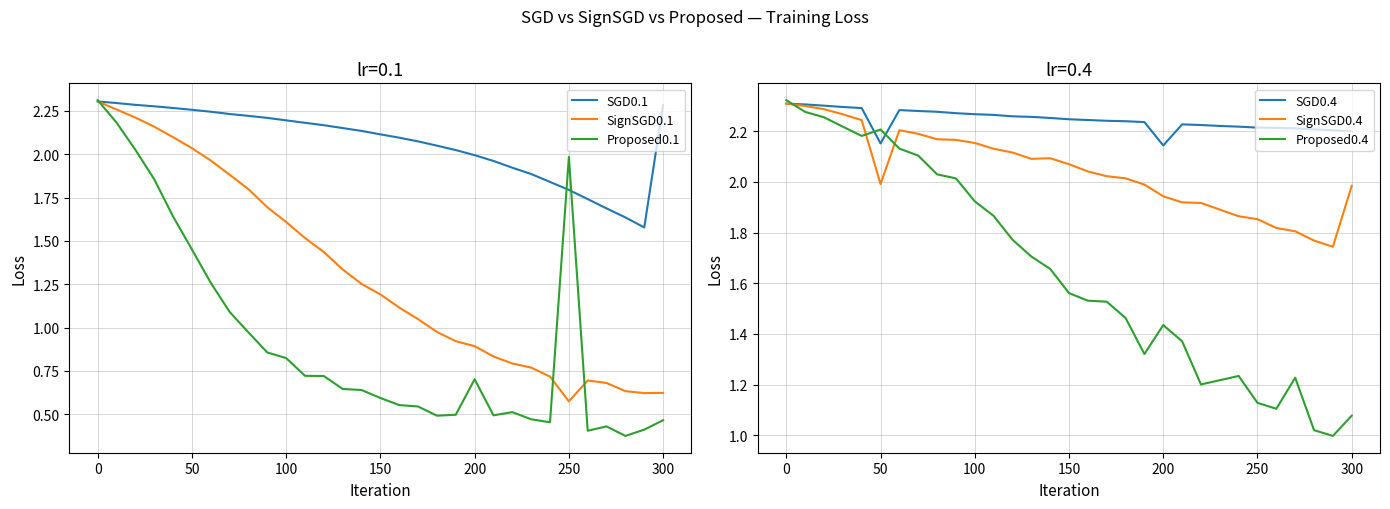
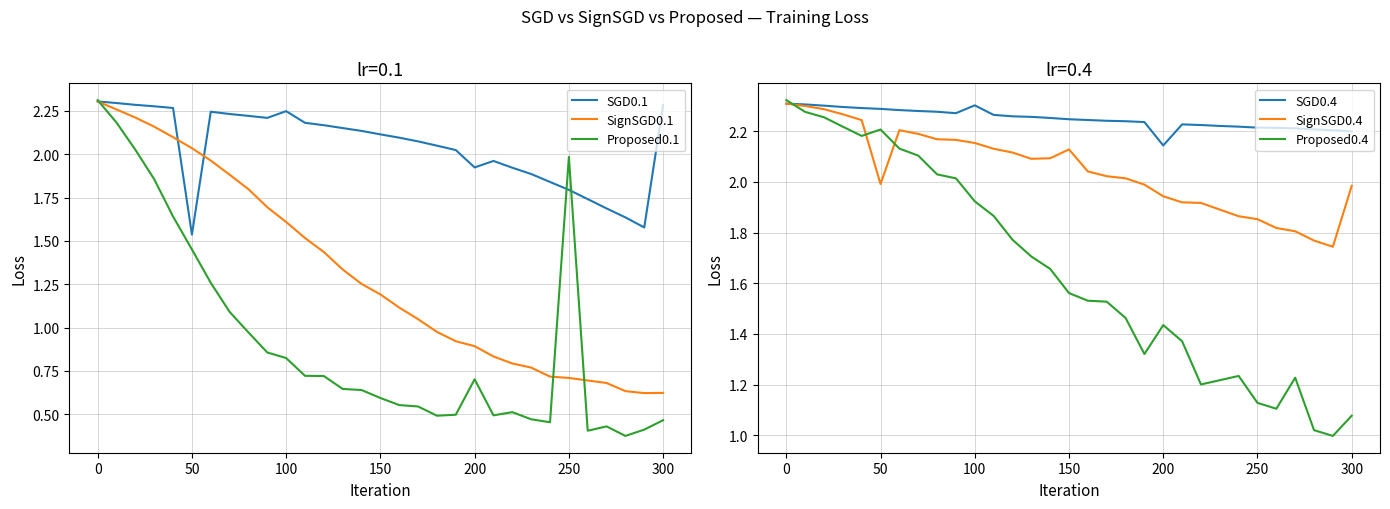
lr=0.1, SGD0.1, 50: 2.26 -> 1.54
lr=0.1, SGD0.1, 100: 2.20 -> 2.25
lr=0.1, SGD0.1, 200: 1.99 -> 1.92
lr=0.1, SignSGD0.1, 250: 0.58 -> 0.71
lr=0.4, SGD0.4, 50: 2.15 -> 2.29
lr=0.4, SGD0.4, 100: 2.27 -> 2.30
lr=0.4, SignSGD0.4, 150: 2.07 -> 2.13
